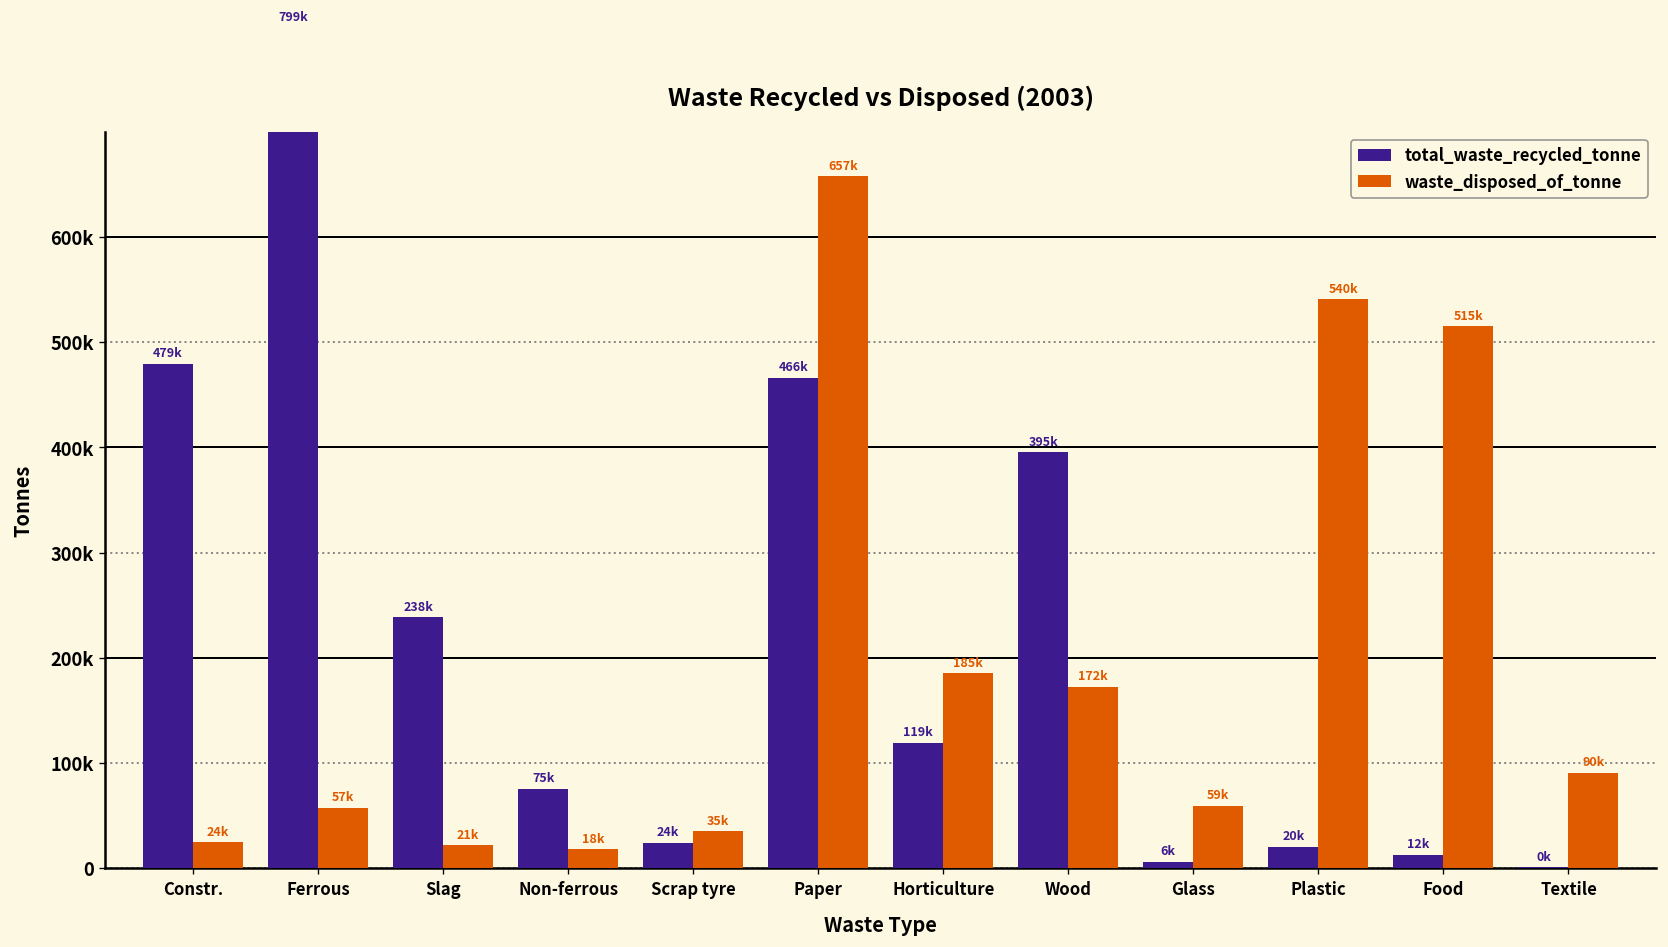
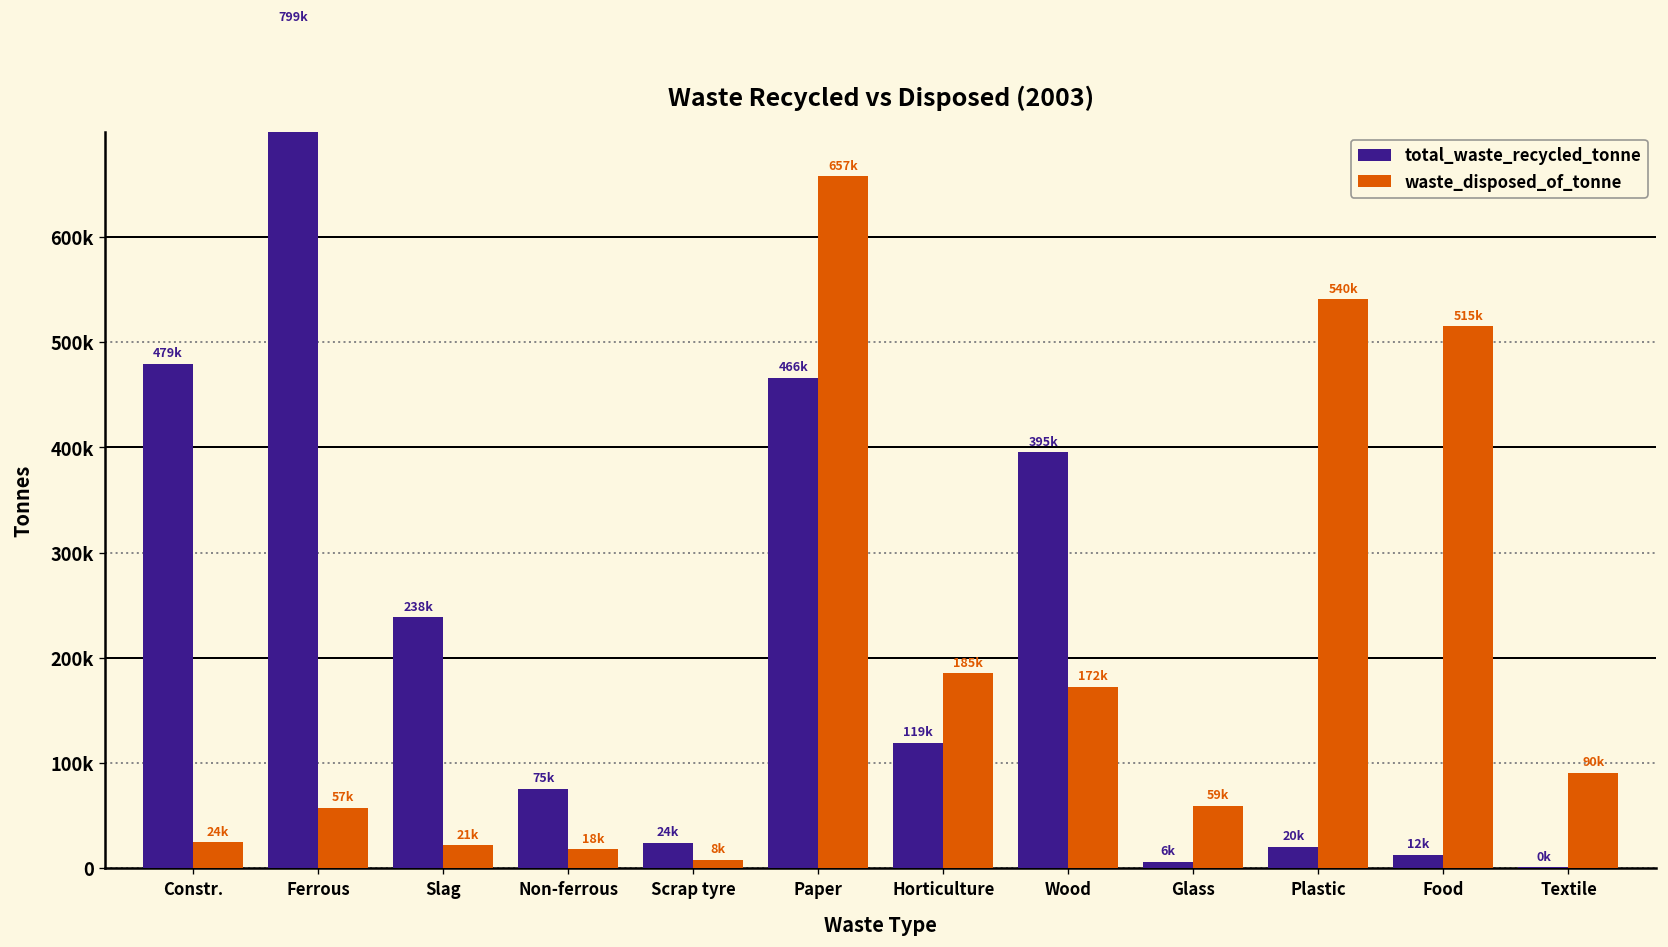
waste_disposed_of_tonne, Scrap tyre: 35k -> 8k
